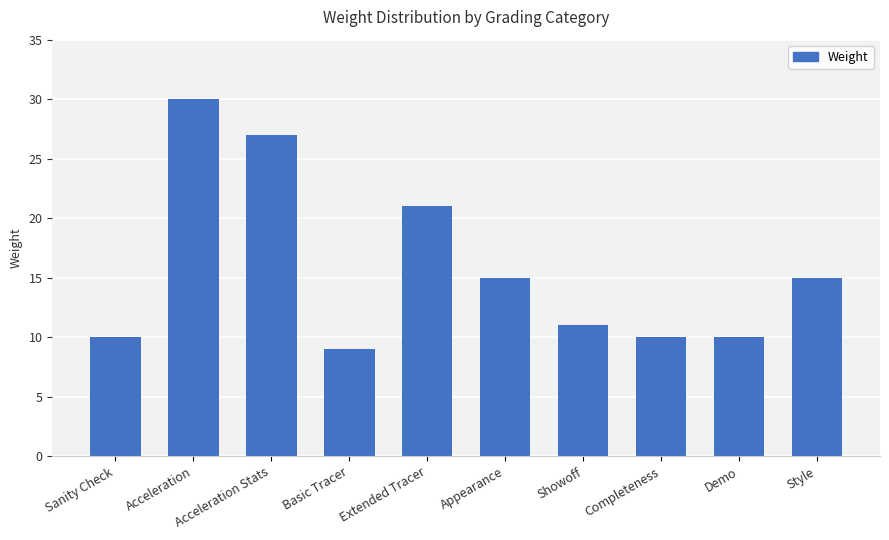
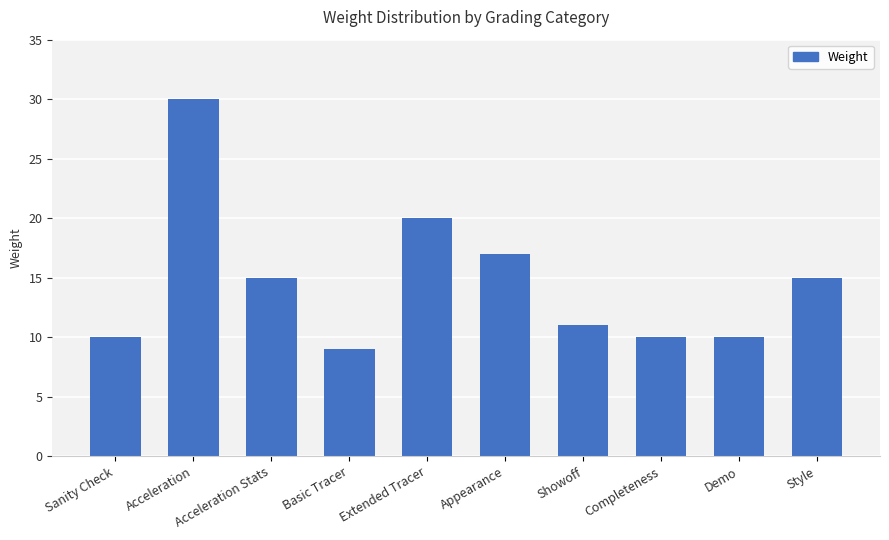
Acceleration Stats: 27 -> 15
Extended Tracer: 21 -> 20
Appearance: 15 -> 17
